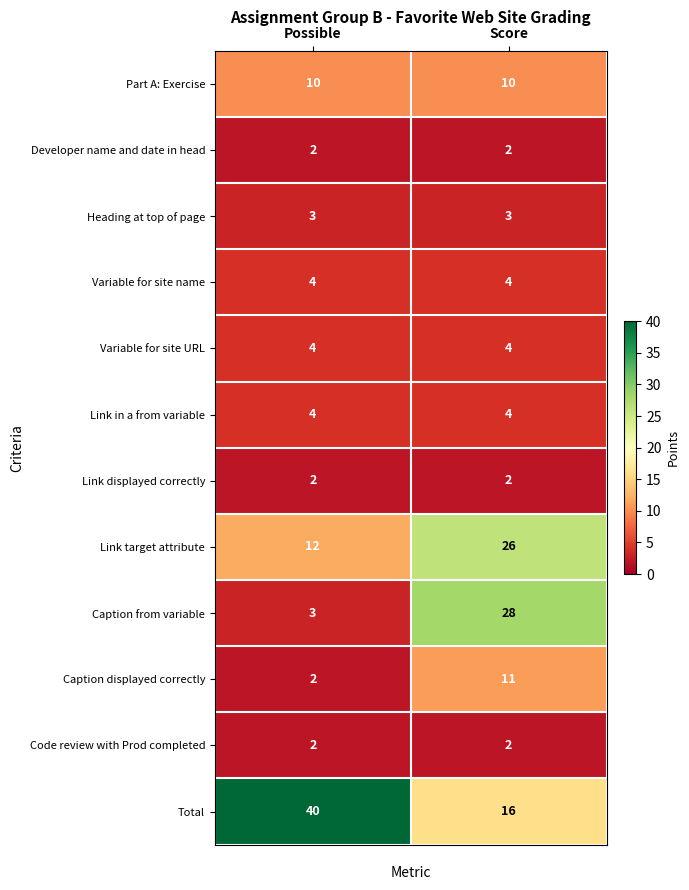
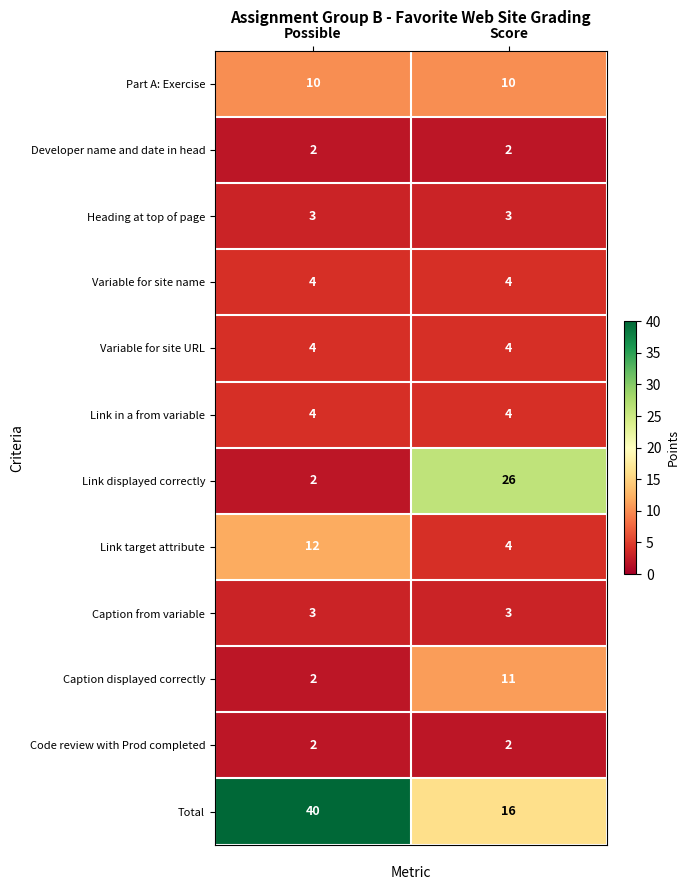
Link displayed correctly, Score: 2 -> 26
Link target attribute, Score: 26 -> 4
Caption from variable, Score: 28 -> 3
